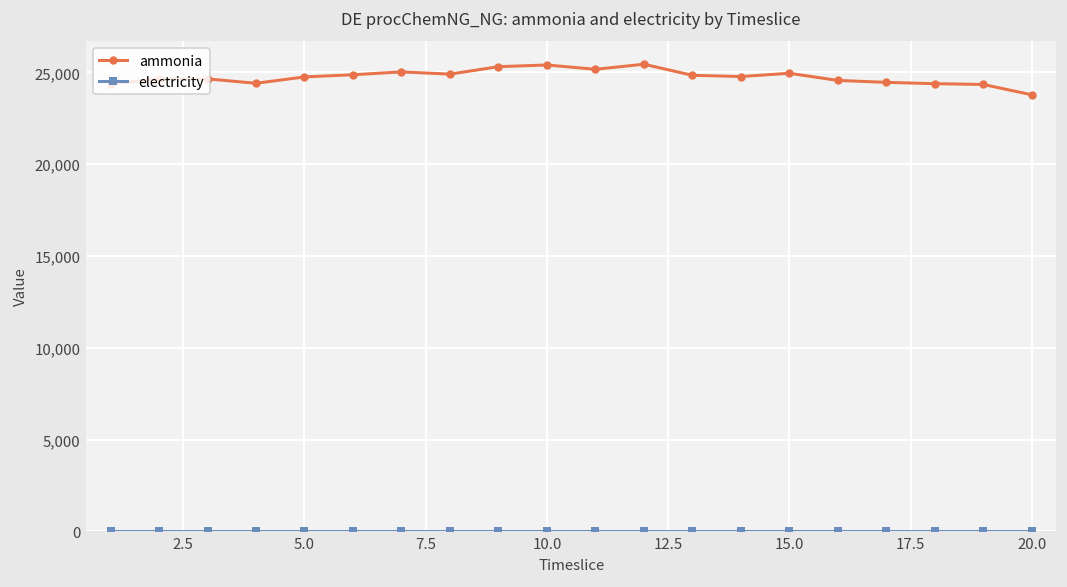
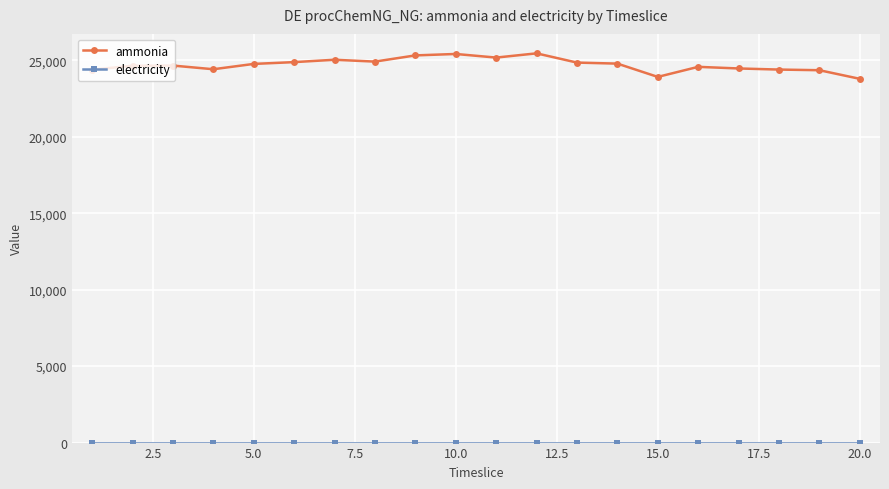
ammonia, 15.0: 25,000 -> 23,900
